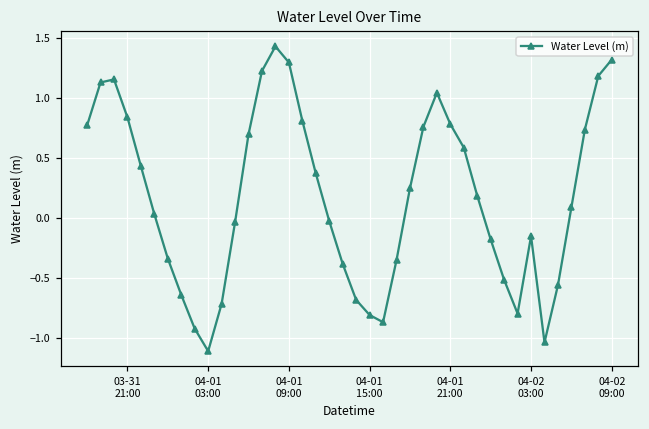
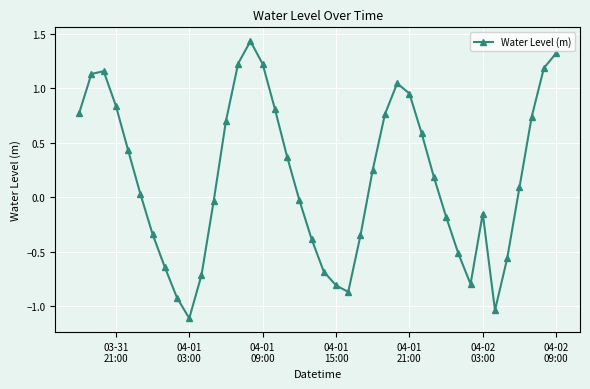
04-01 09:00: 1.30 -> 1.22
04-01 21:00: 0.78 -> 0.95
